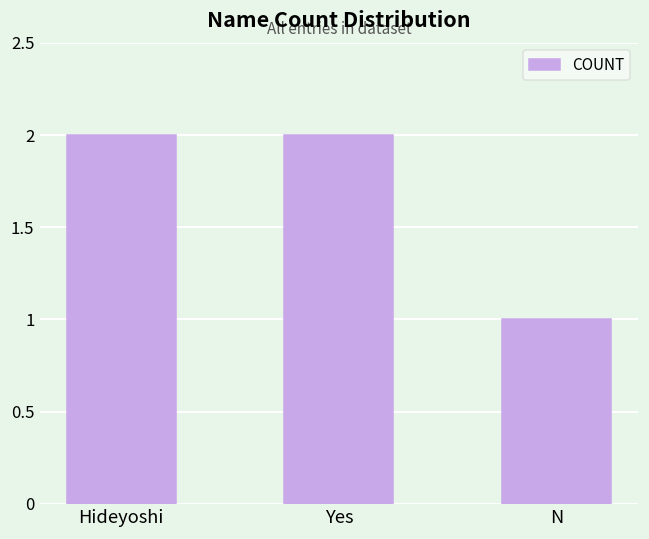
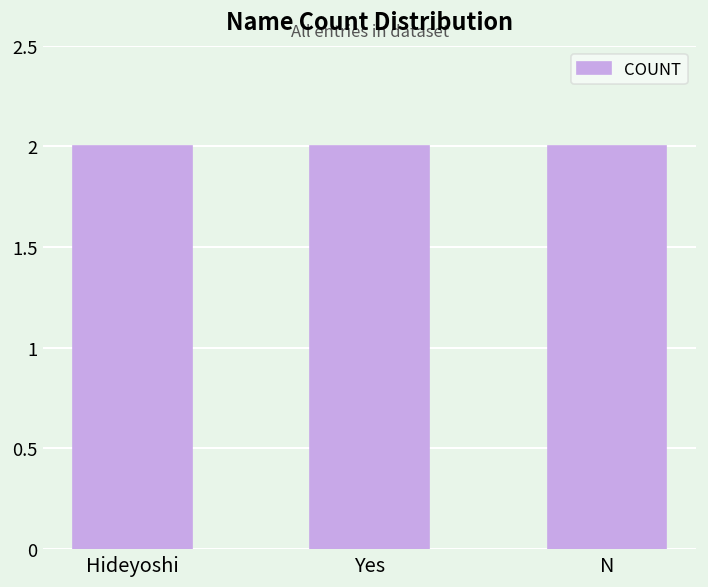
N: 1 -> 2
